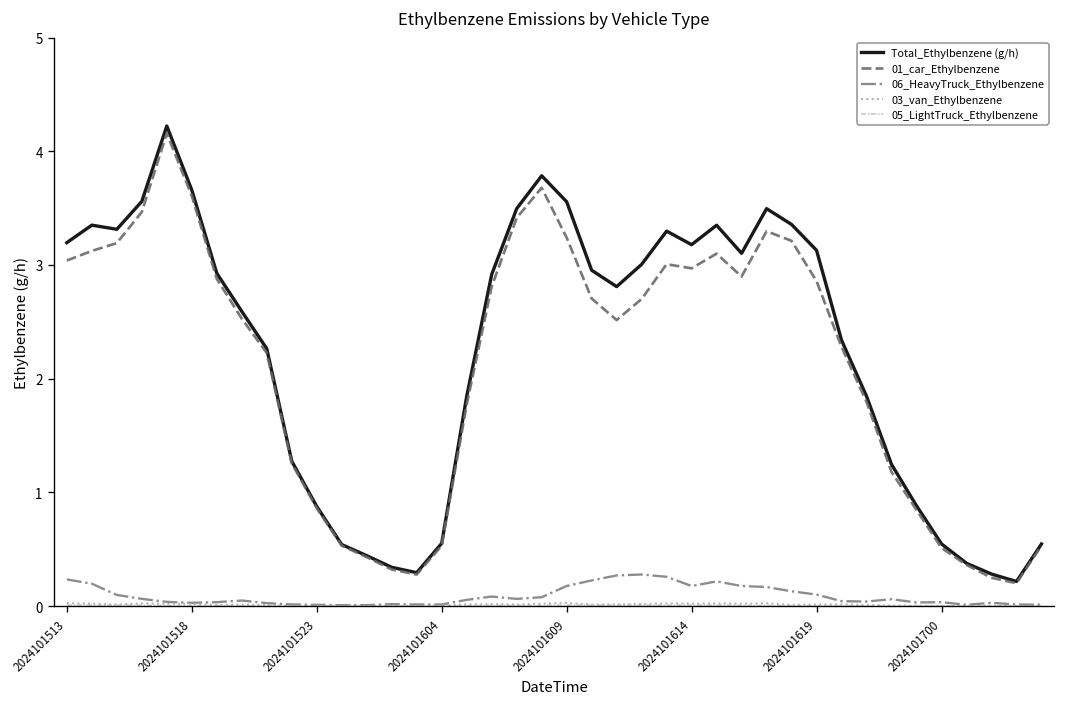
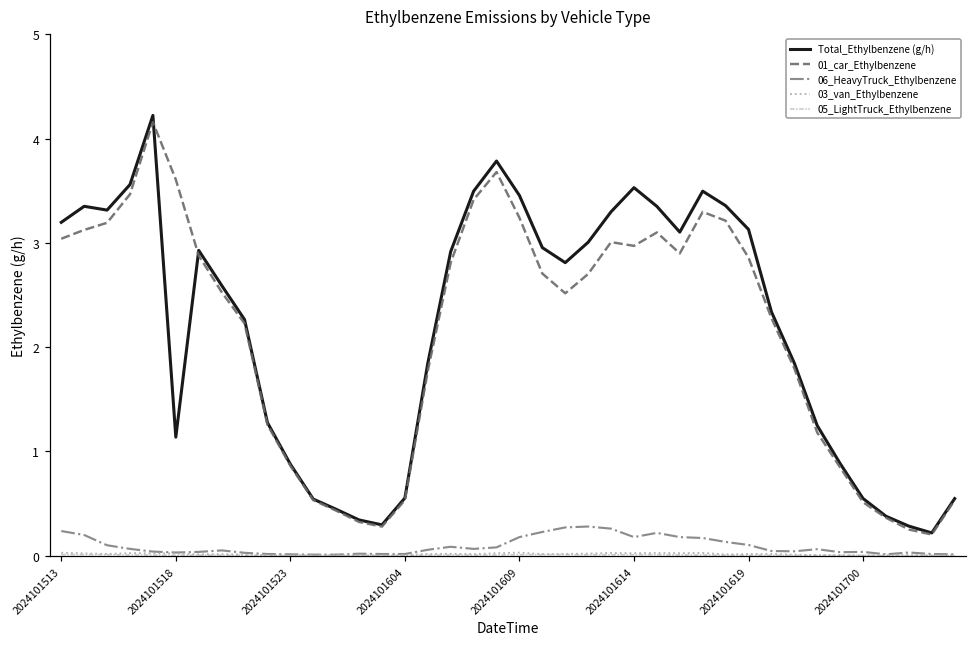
Total_Ethylbenzene (g/h), 2024101518: 3.7 -> 1.1
Total_Ethylbenzene (g/h), 2024101609: 3.6 -> 3.5
Total_Ethylbenzene (g/h), 2024101614: 3.2 -> 3.5
